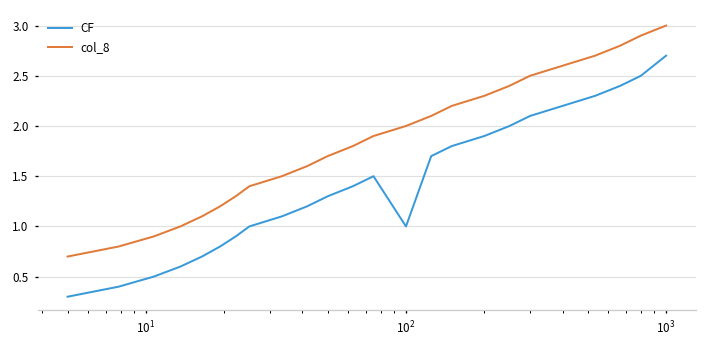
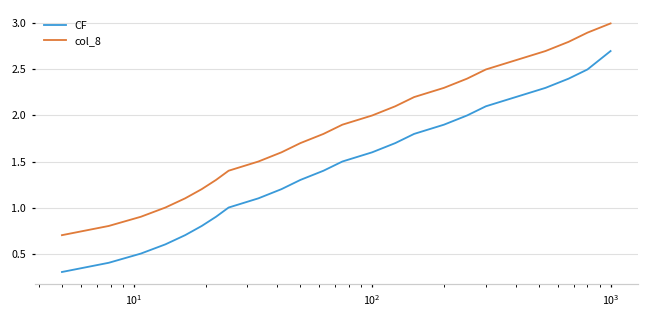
CF, 10^2: 1.0 -> 1.6
